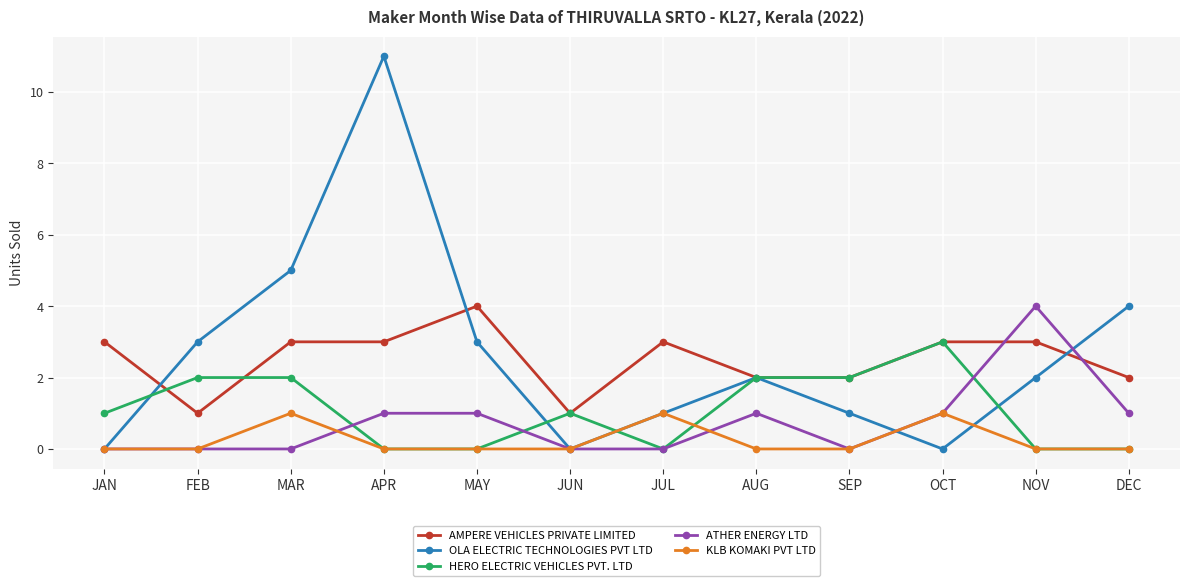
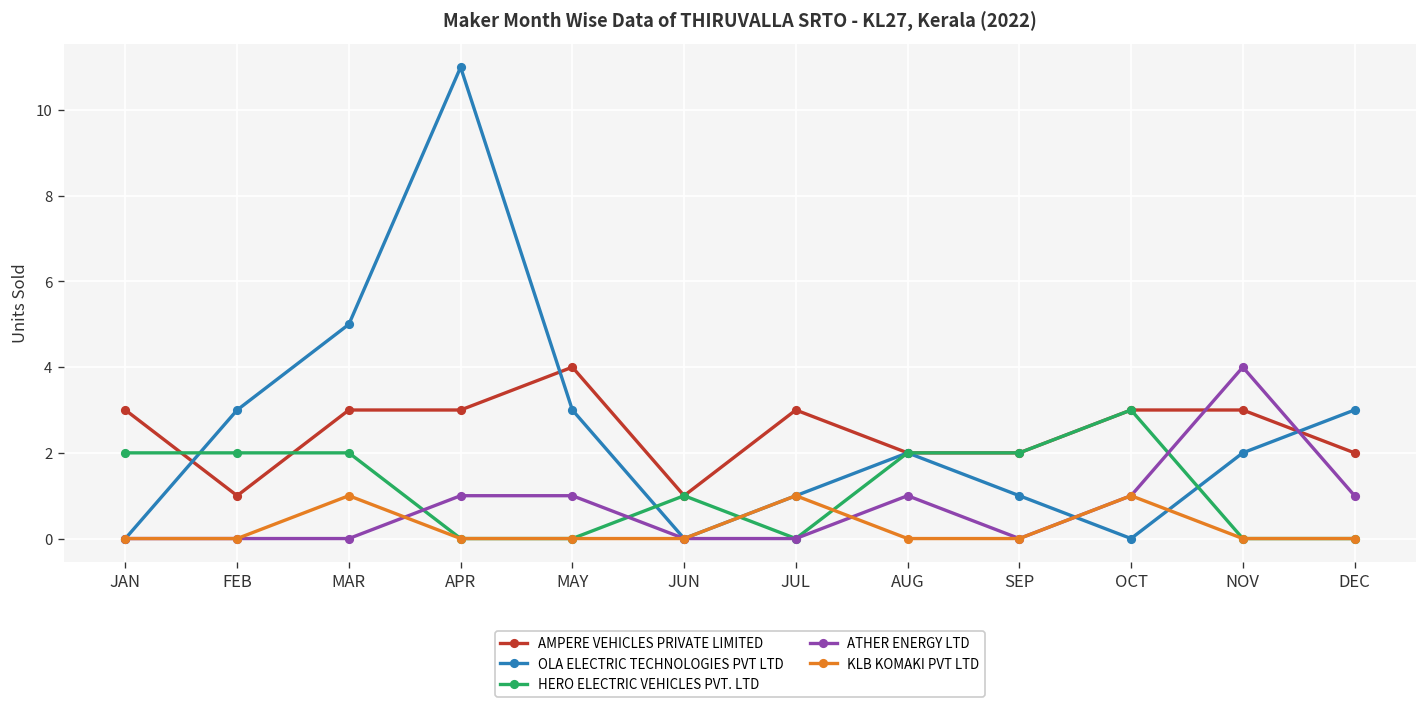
HERO ELECTRIC VEHICLES PVT. LTD, JAN: 1 -> 2
OLA ELECTRIC TECHNOLOGIES PVT LTD, DEC: 4 -> 3
